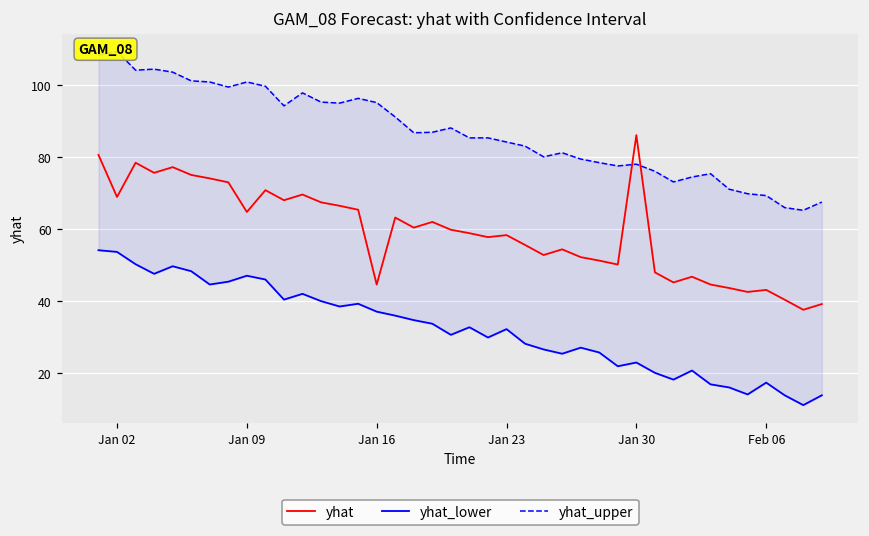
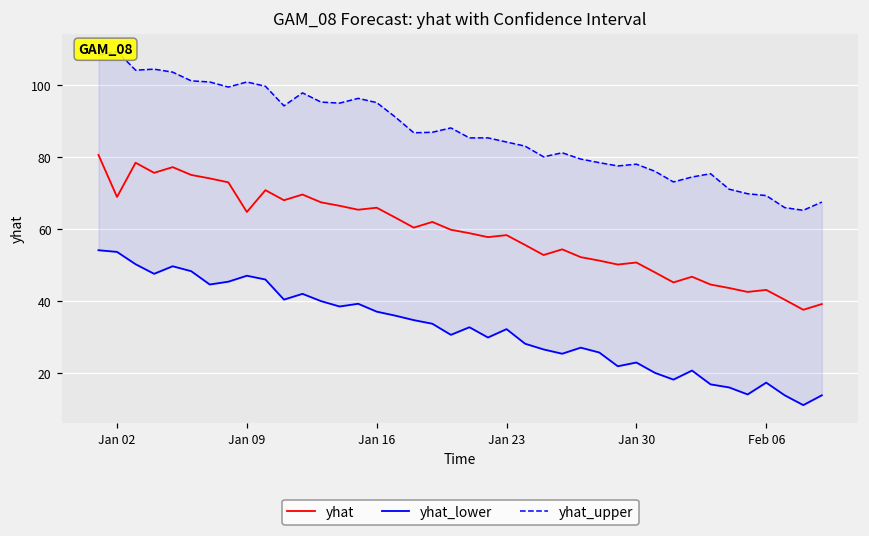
yhat, Jan 16: 45 -> 66
yhat, Jan 30: 86 -> 51
